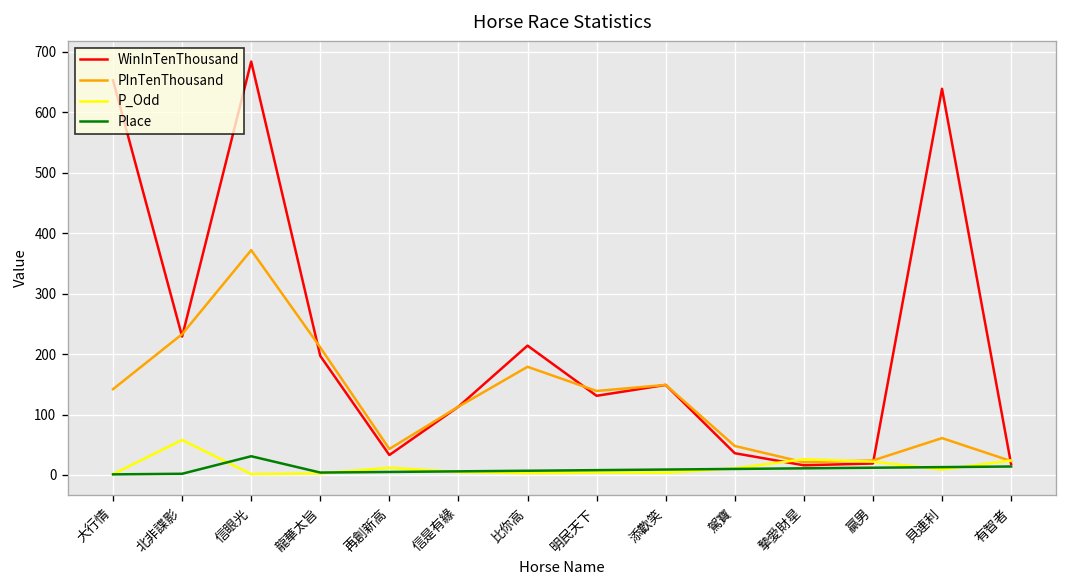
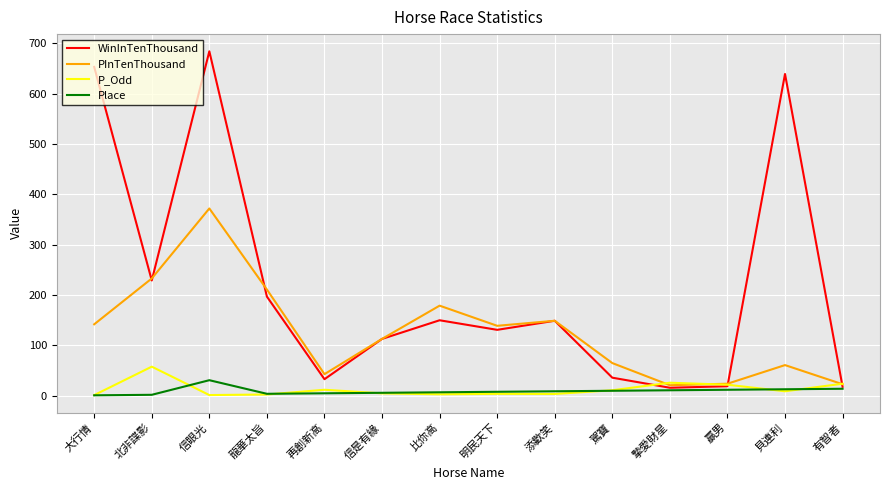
WinInTenThousand, 比你高: 210 -> 150
PInTenThousand, 駕寶: 50 -> 70
